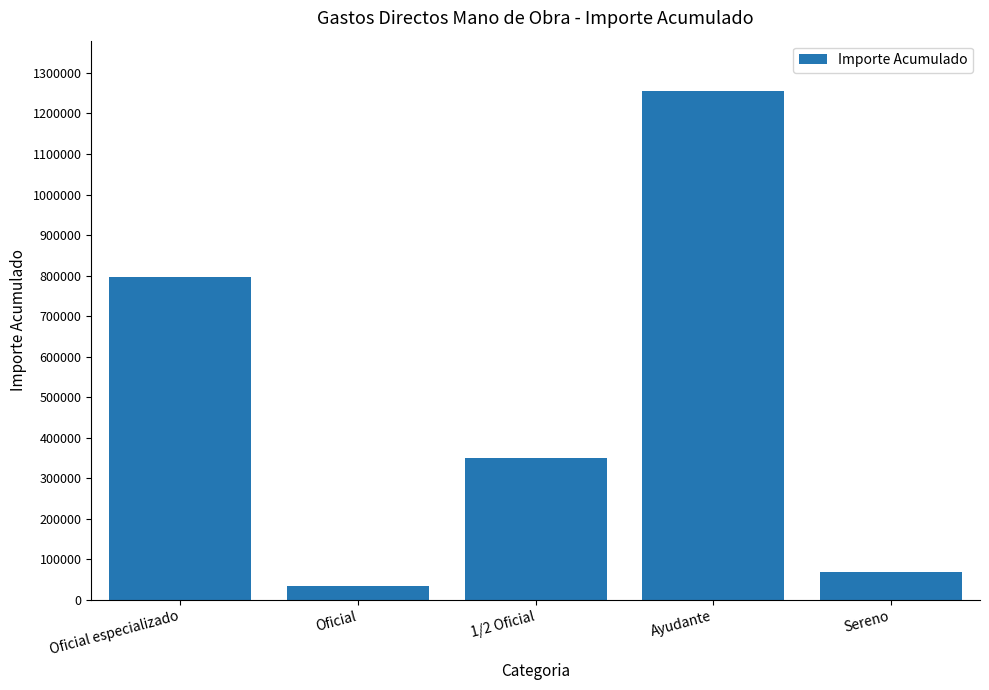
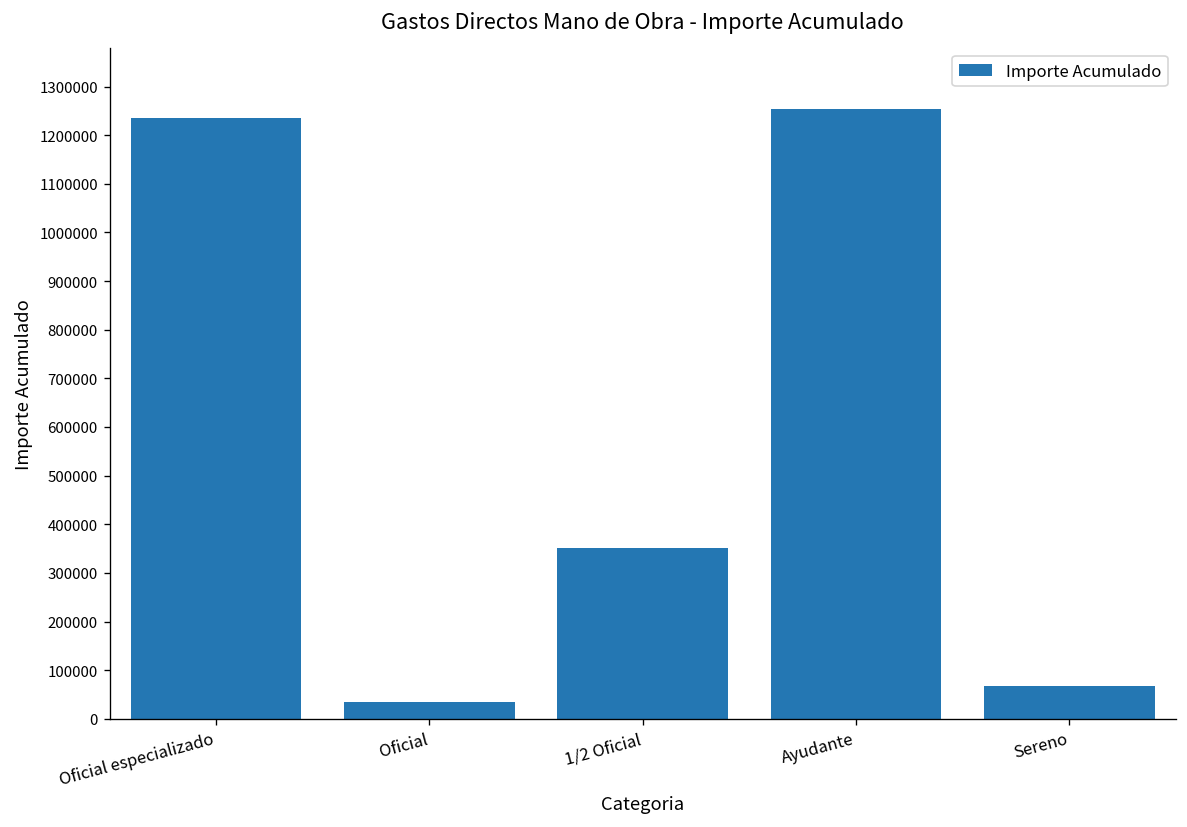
Oficial especializado: 800000 -> 1240000
